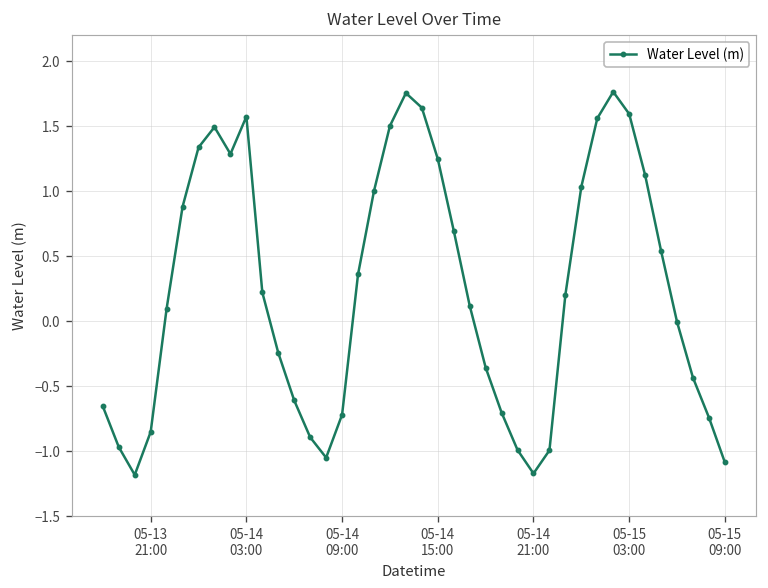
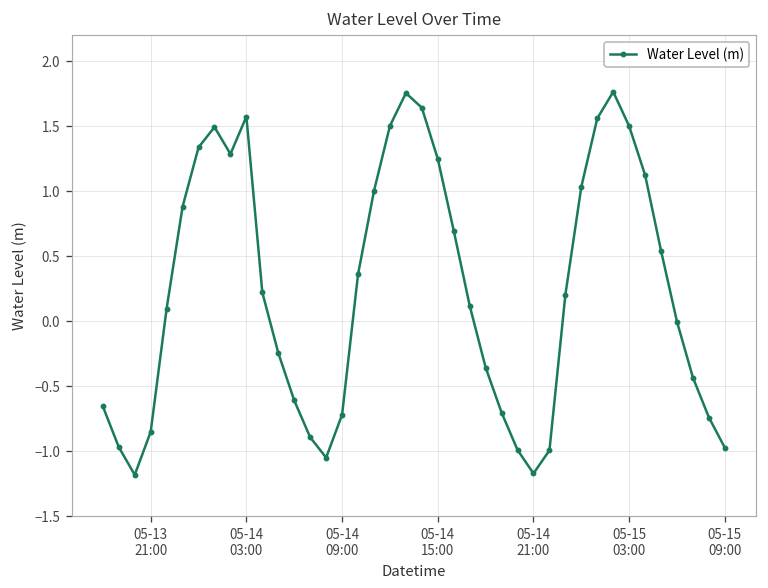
05-15 03:00: 1.59 -> 1.50
05-15 09:00: -1.09 -> -0.97
